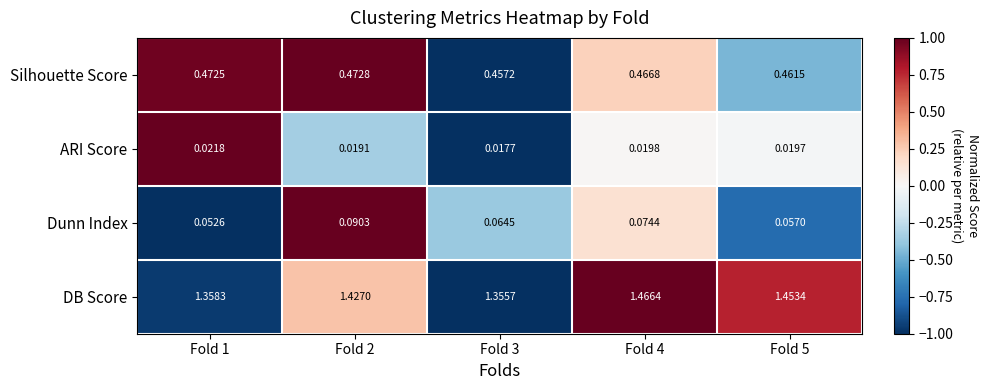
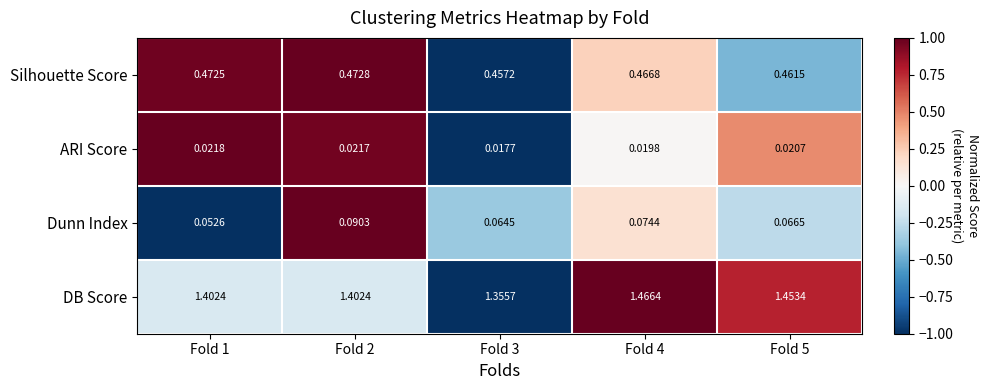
ARI Score, Fold 2: 0.0191 -> 0.0217
ARI Score, Fold 5: 0.0197 -> 0.0207
Dunn Index, Fold 5: 0.0570 -> 0.0665
DB Score, Fold 1: 1.3583 -> 1.4024
DB Score, Fold 2: 1.4270 -> 1.4024
